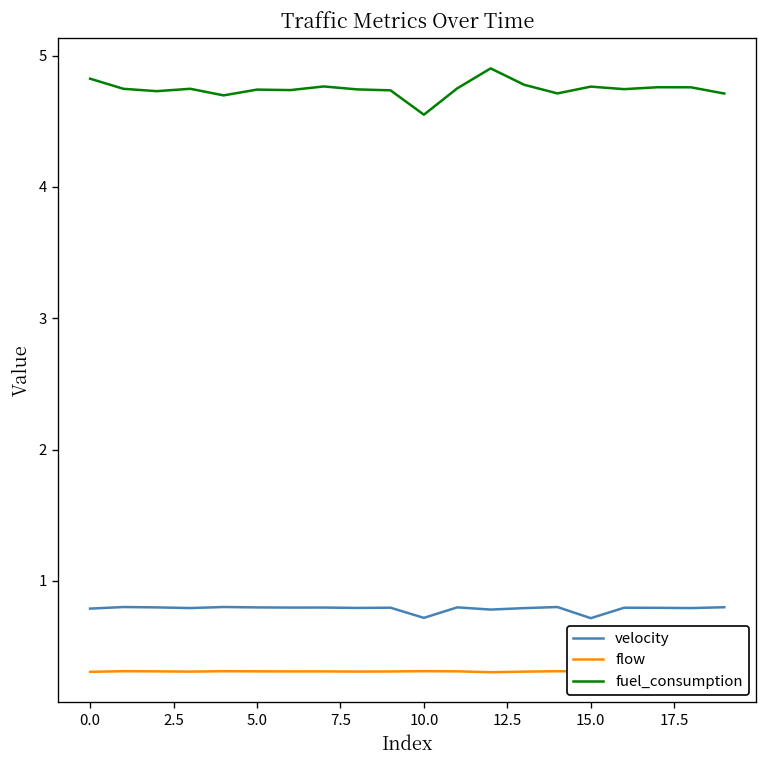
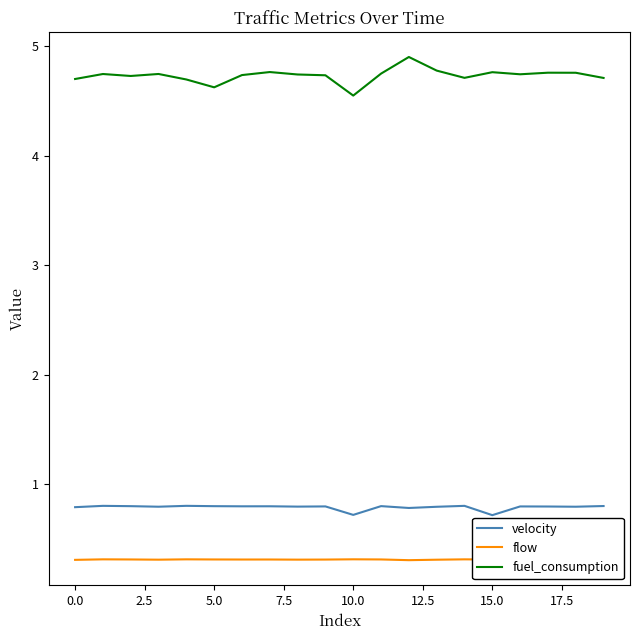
fuel_consumption, 0.0: 4.82 -> 4.70
fuel_consumption, 5.0: 4.74 -> 4.63
